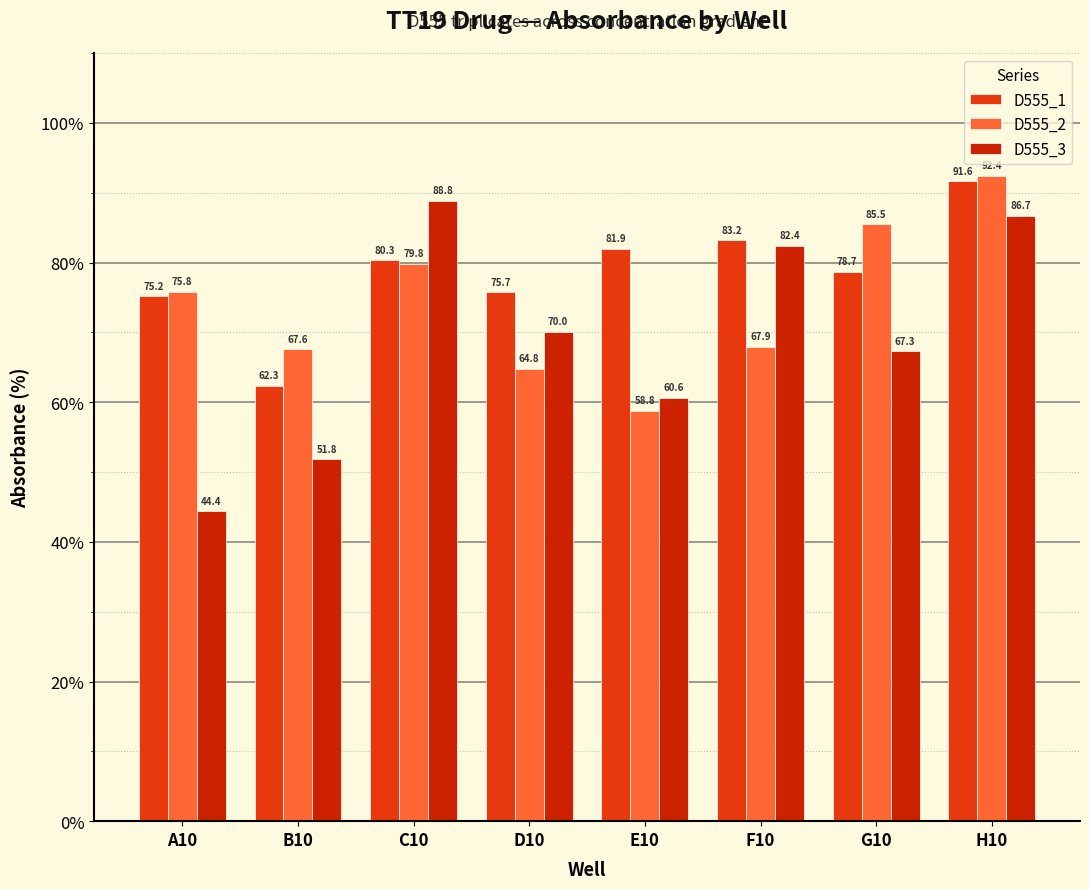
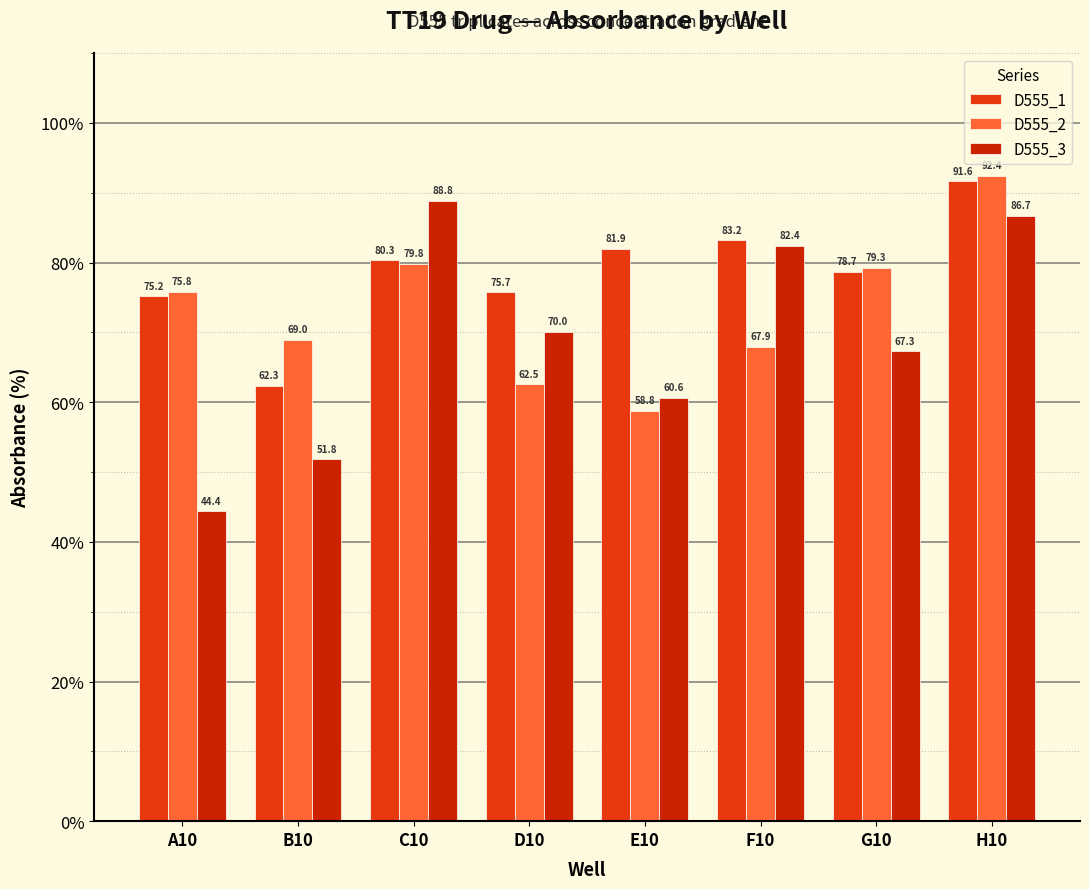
D555_2, B10: 67.6 -> 69.0
D555_2, D10: 64.8 -> 62.5
D555_2, G10: 85.5 -> 79.3
